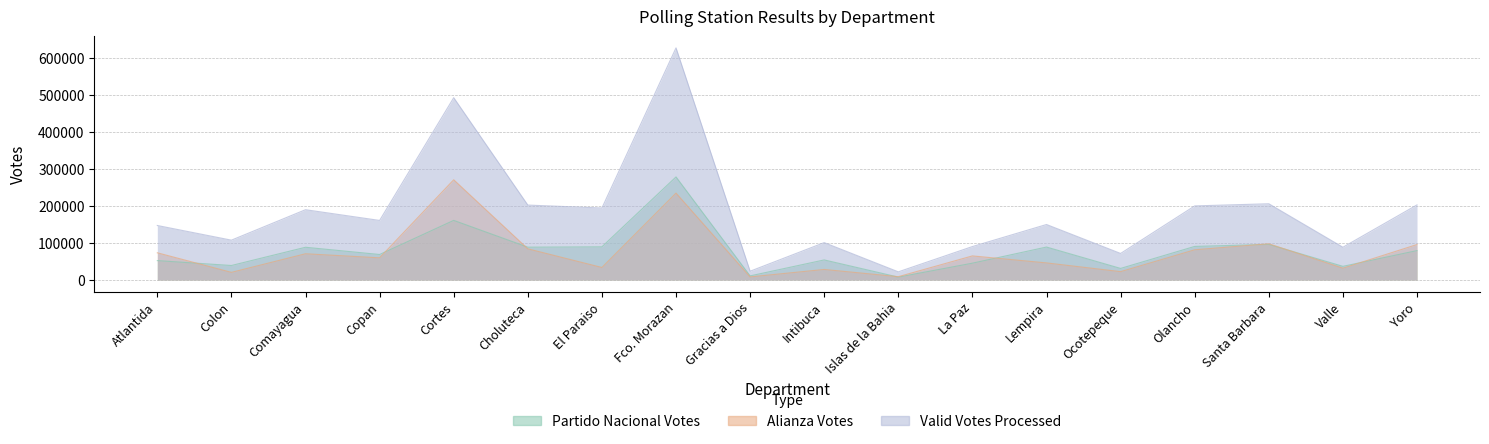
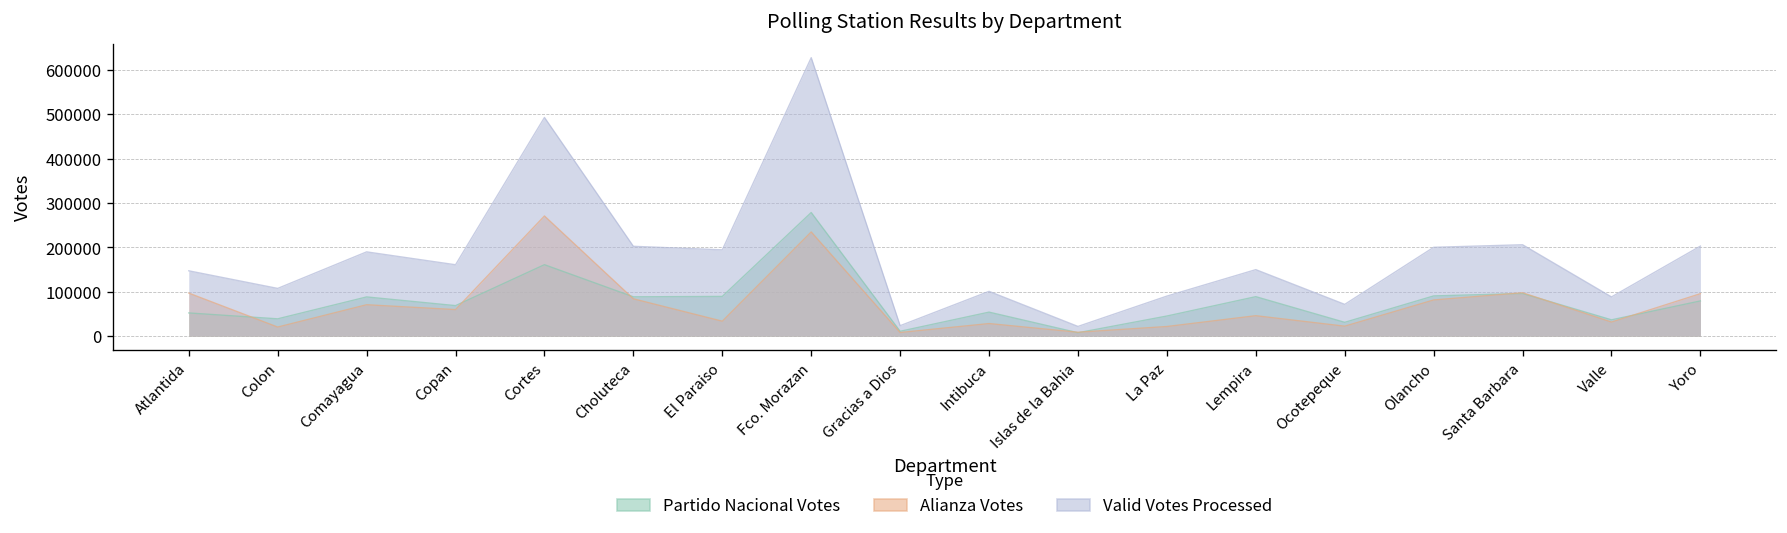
Alianza Votes, Atlantida: 70000 -> 100000
Alianza Votes, La Paz: 70000 -> 20000
